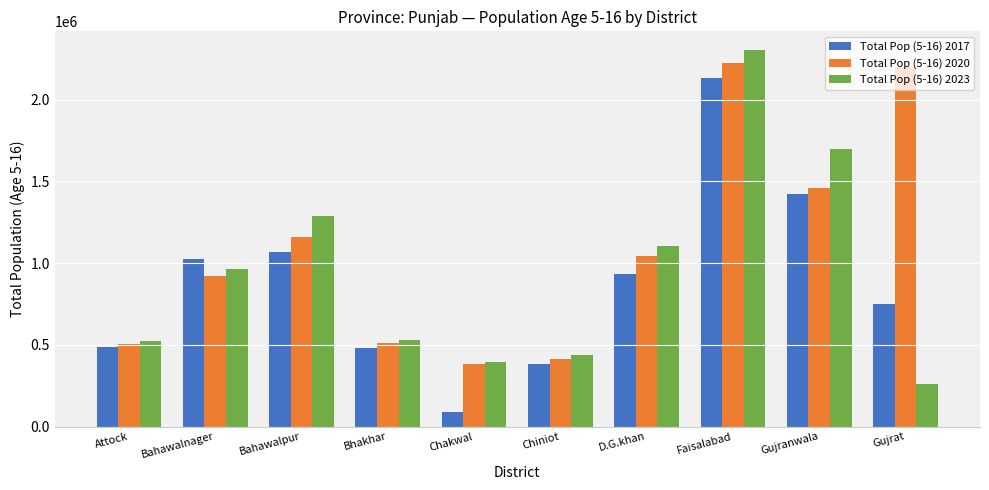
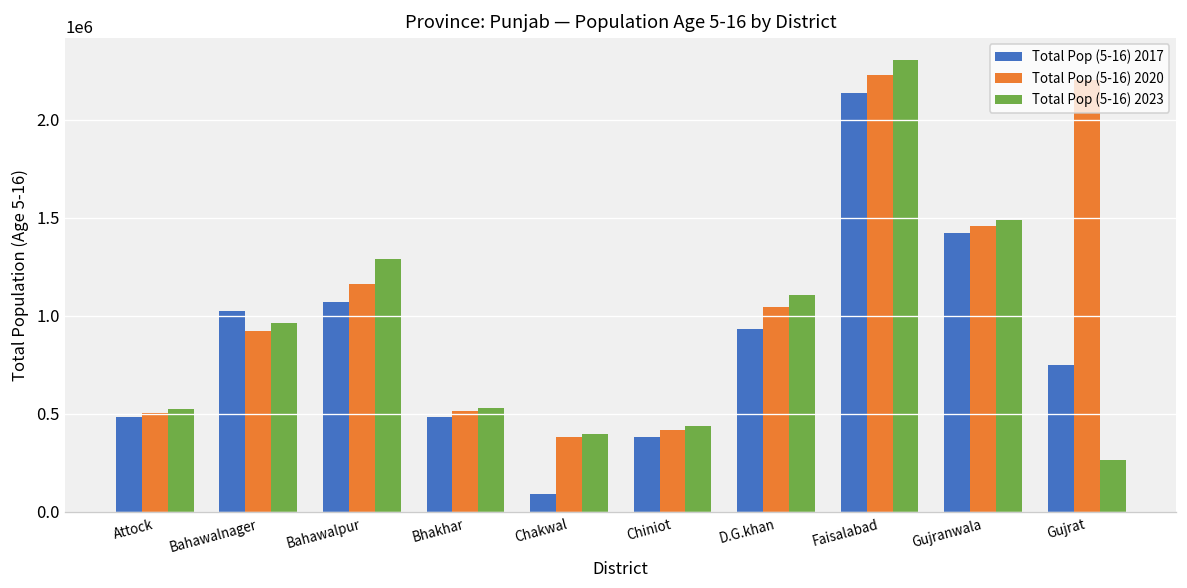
Total Pop (5-16) 2023, Gujranwala: 1700000 -> 1490000
